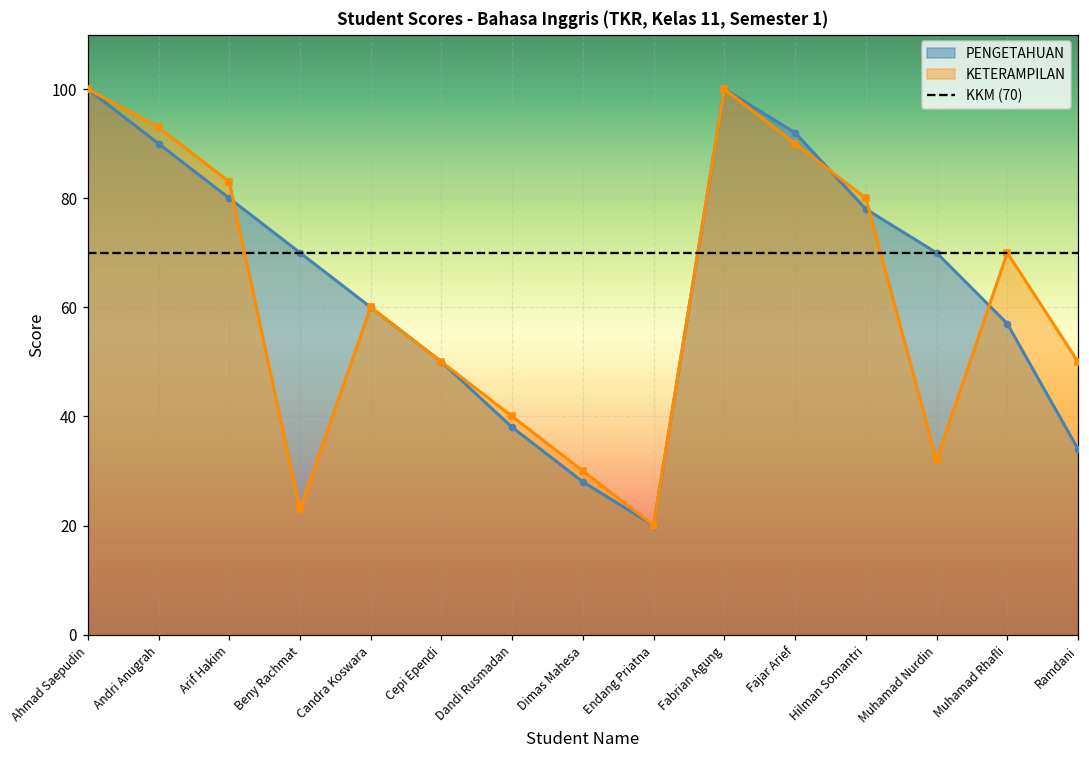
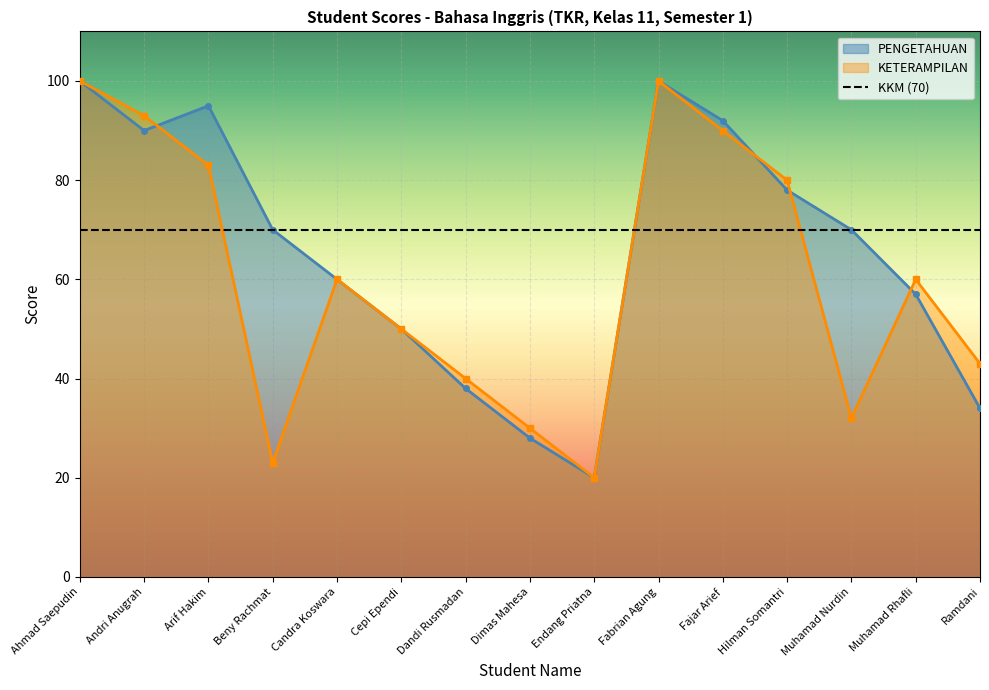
PENGETAHUAN, Arif Hakim: 80 -> 95
KETERAMPILAN, Muhamad Rhafli: 70 -> 60
KETERAMPILAN, Ramdani: 50 -> 43
